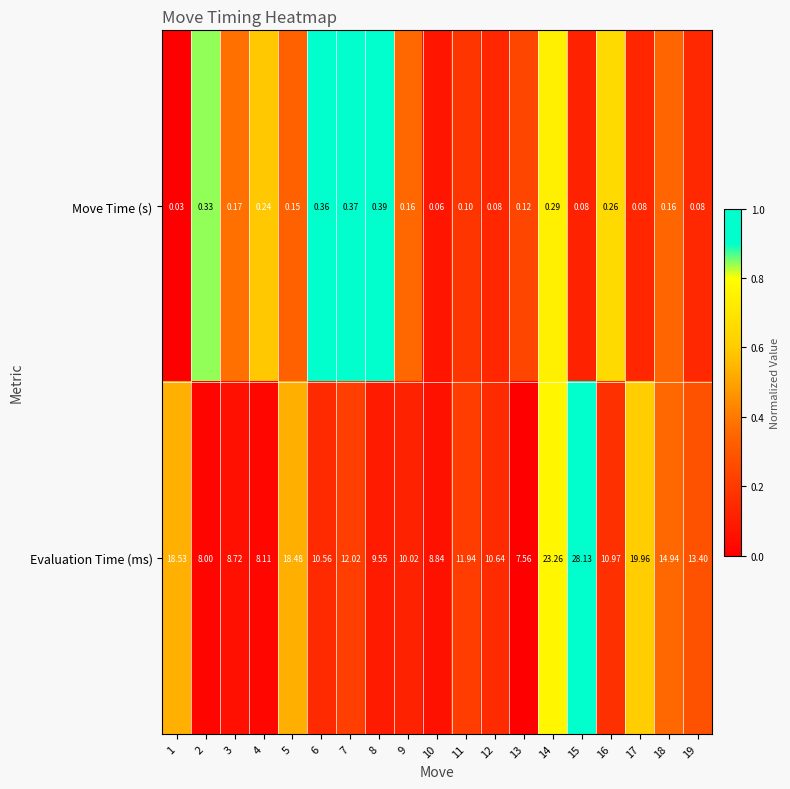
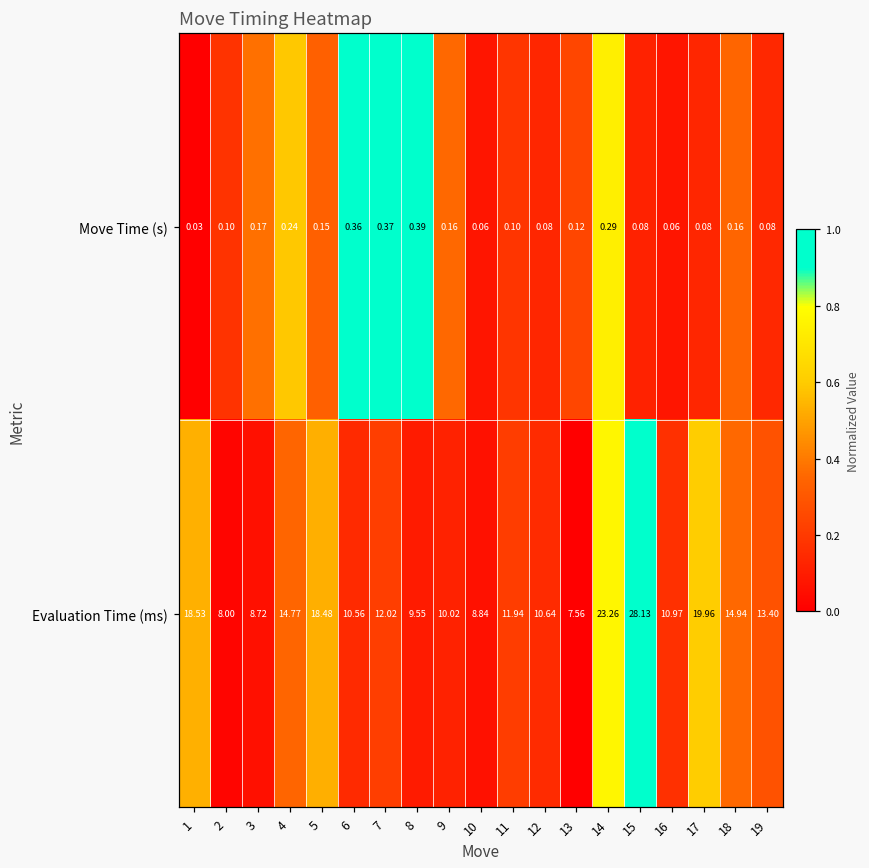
Move Time (s), 2: 0.33 -> 0.10
Move Time (s), 16: 0.26 -> 0.06
Evaluation Time (ms), 4: 8.11 -> 14.77
